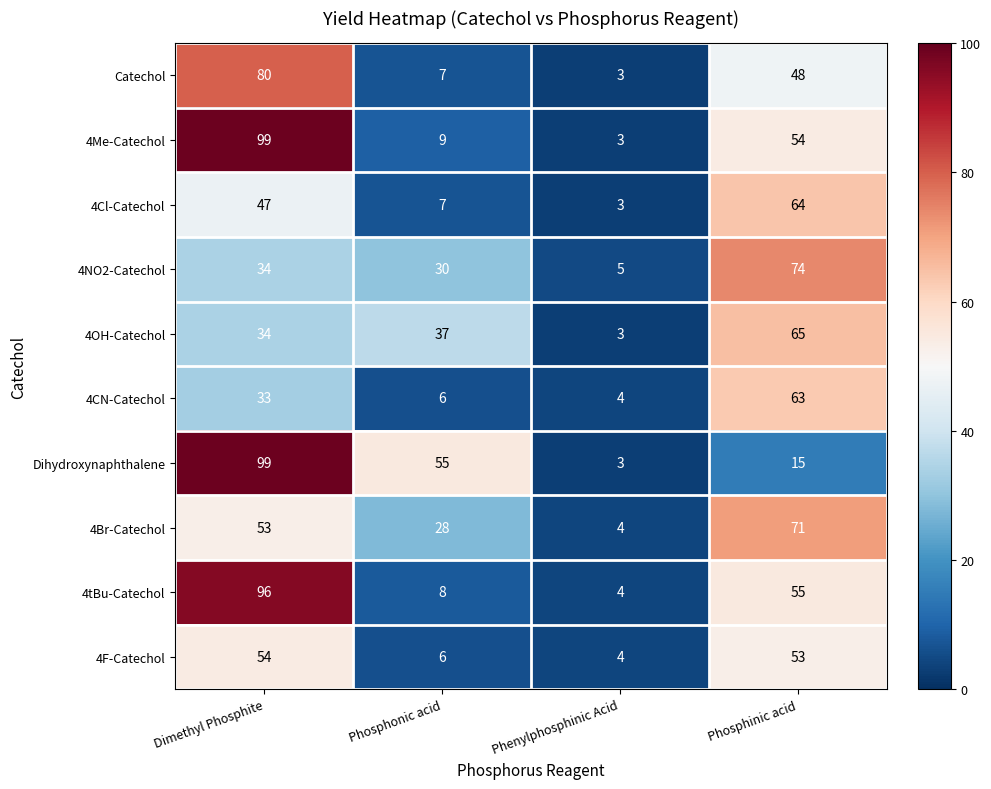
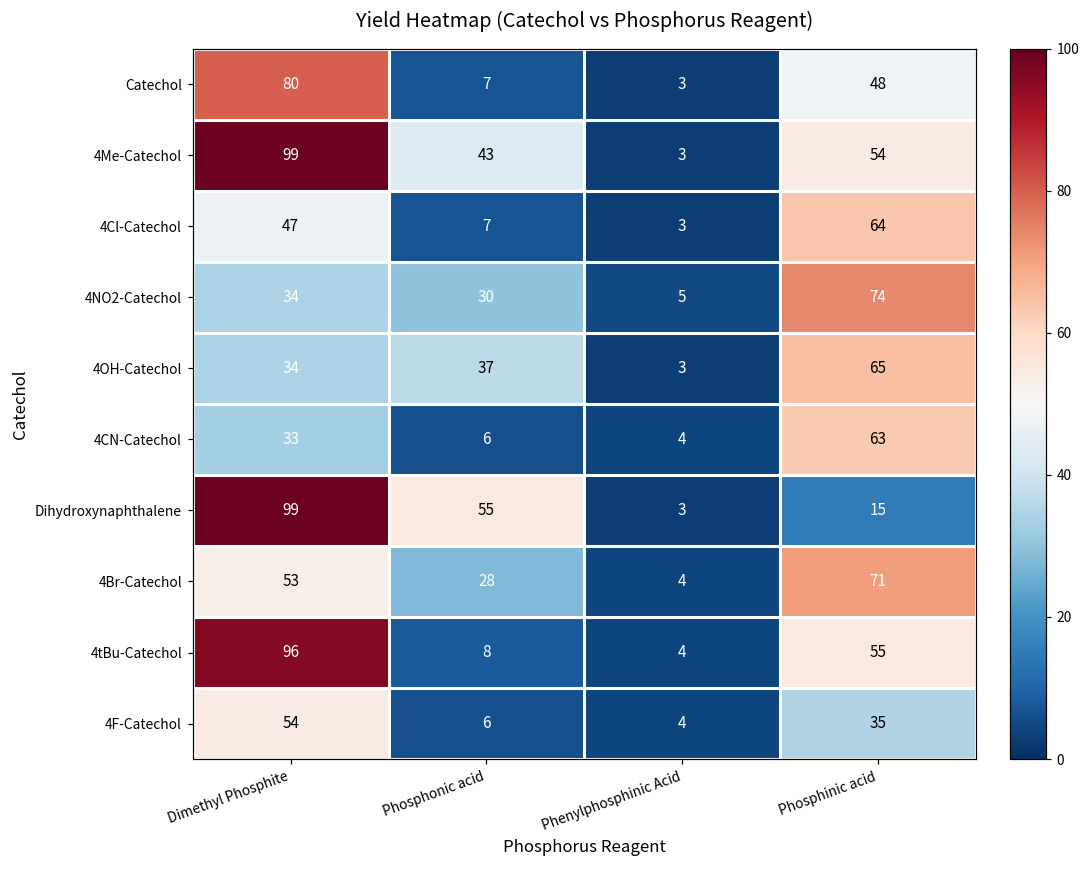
4Me-Catechol, Phosphonic acid: 9 -> 43
4F-Catechol, Phosphinic acid: 53 -> 35
